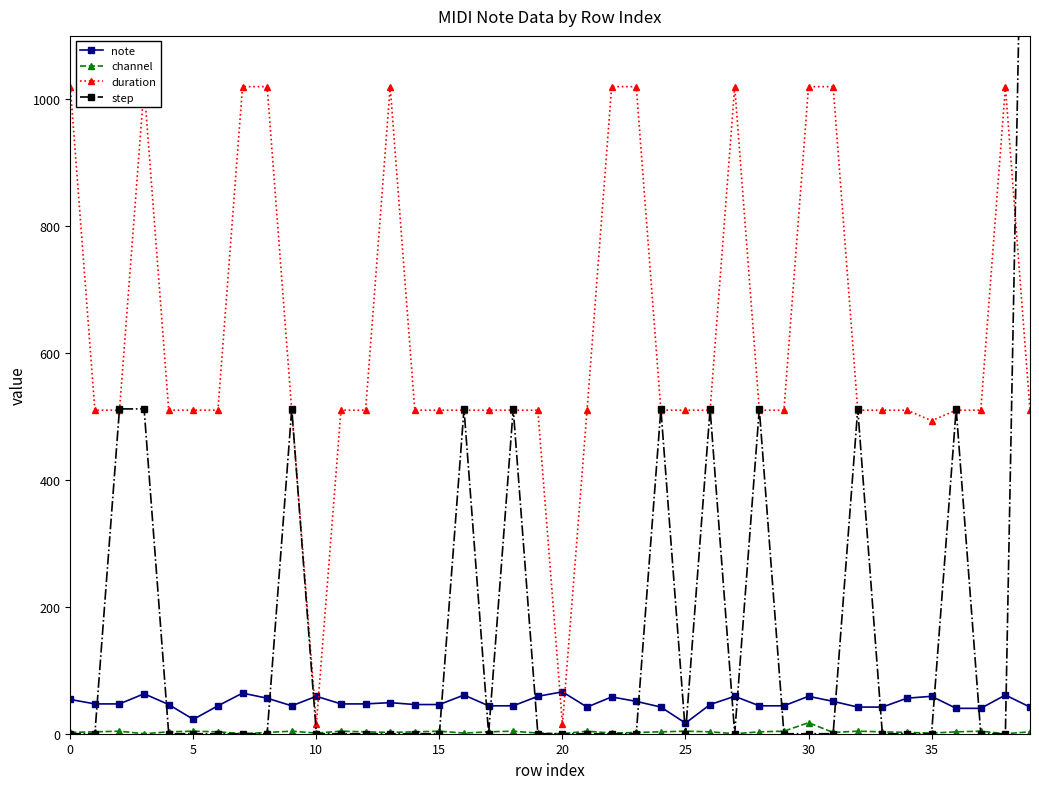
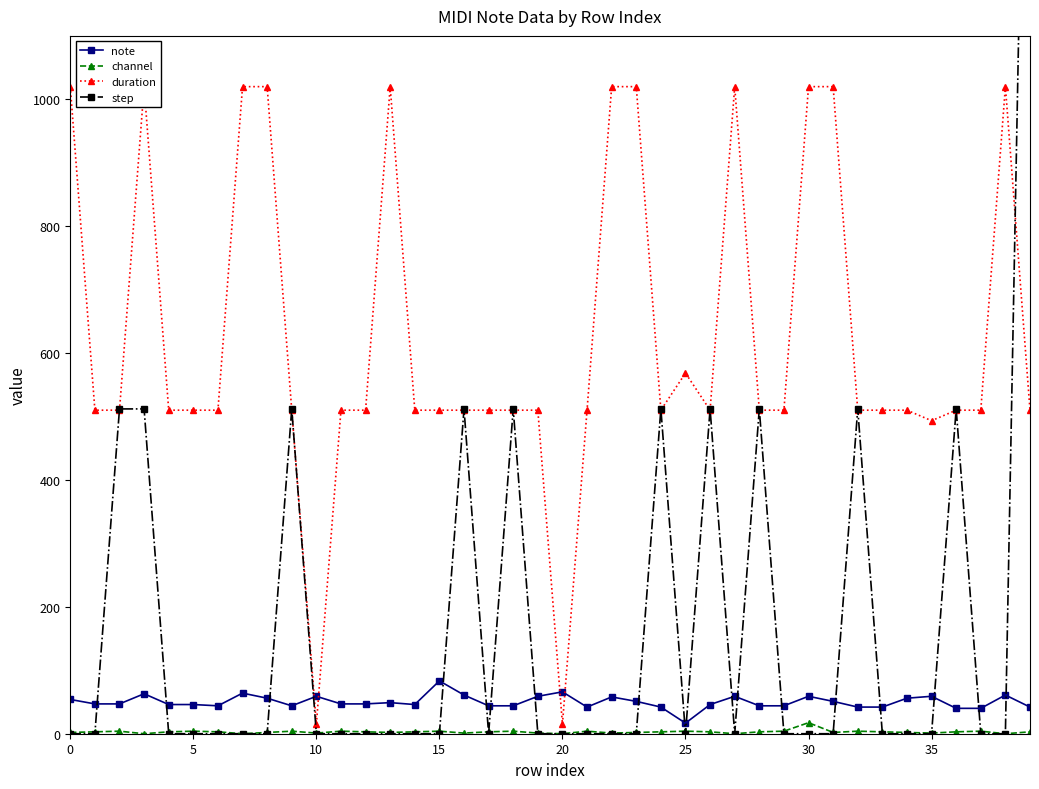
note, 5: 20 -> 50
note, 15: 50 -> 80
duration, 25: 510 -> 570
